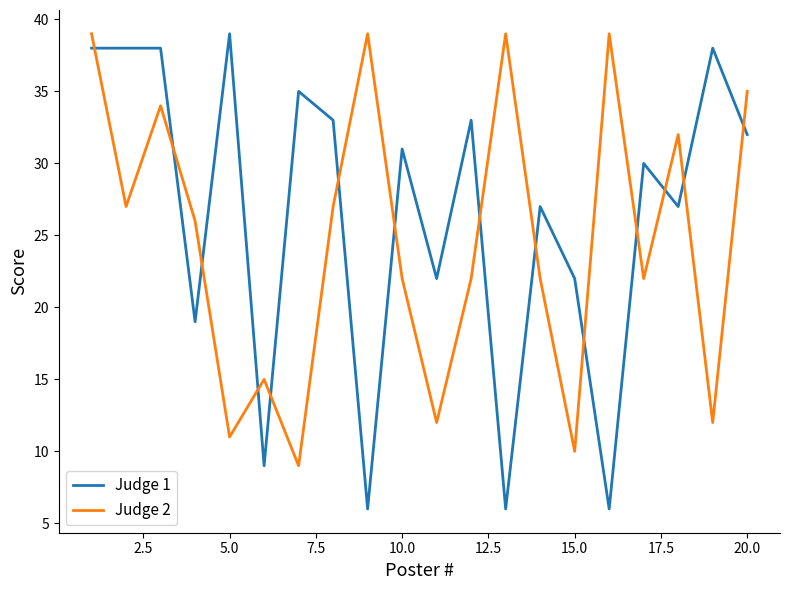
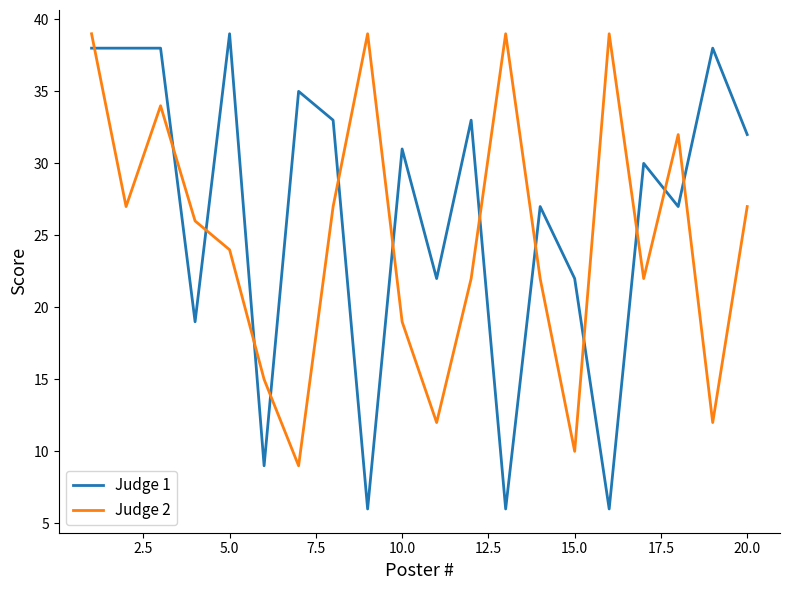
Judge 2, 5.0: 11 -> 24
Judge 2, 10.0: 22 -> 19
Judge 2, 20.0: 35 -> 27
